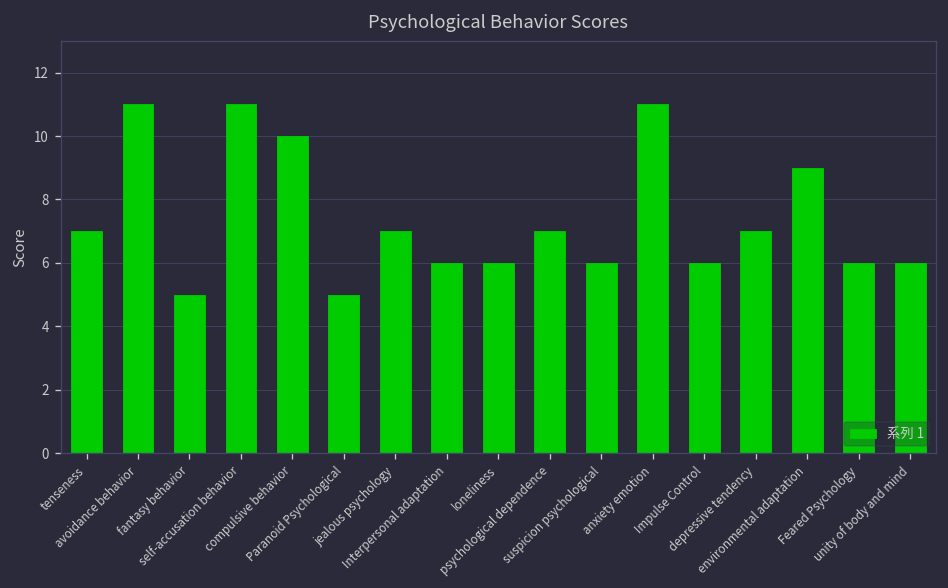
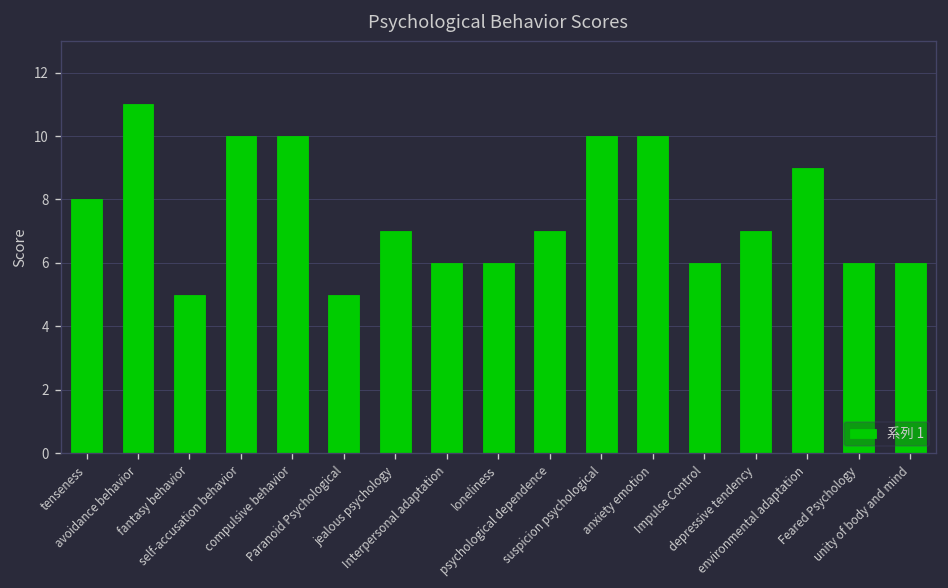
tenseness: 7 -> 8
self-accusation behavior: 11 -> 10
suspicion psychological: 6 -> 10
anxiety emotion: 11 -> 10
